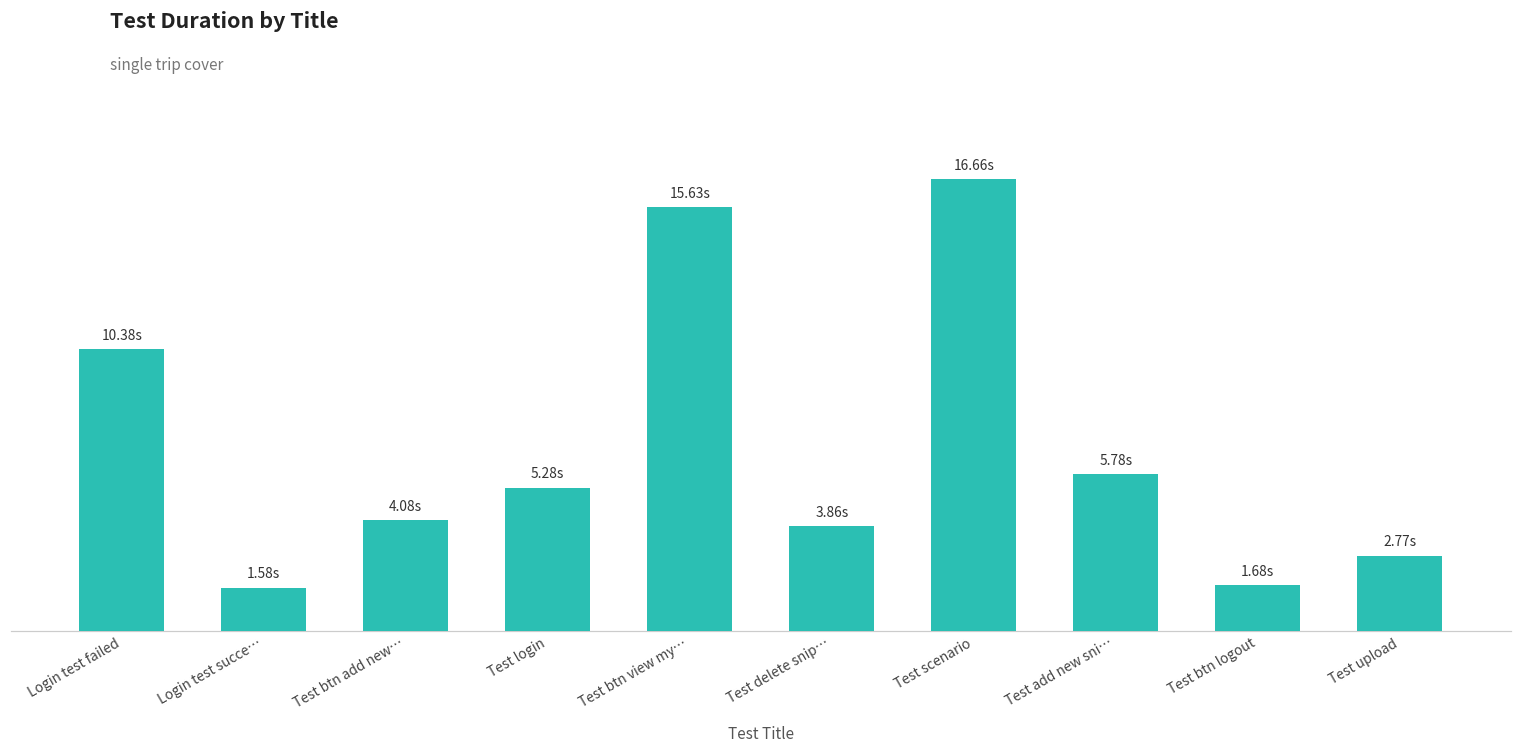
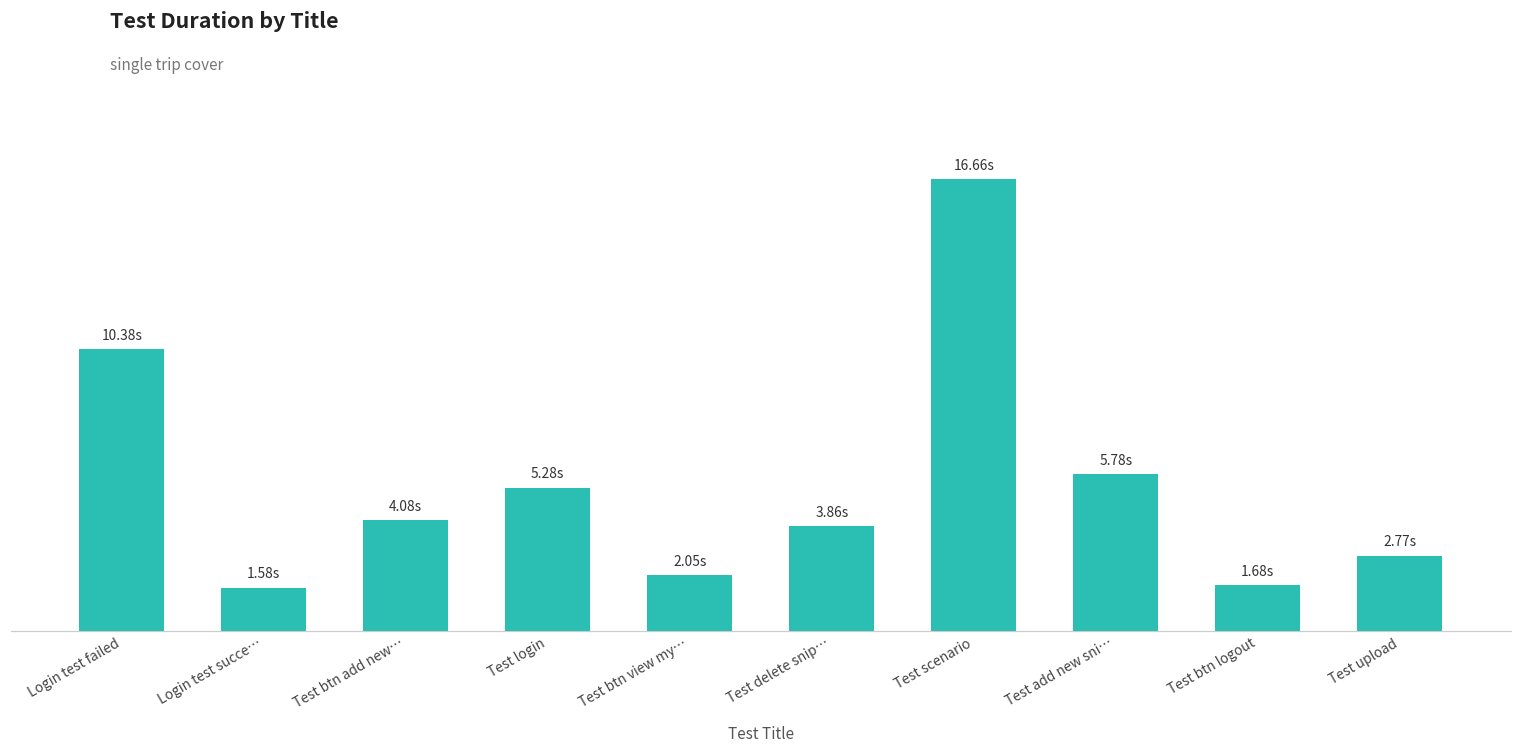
Test btn view my…: 15.63s -> 2.05s
